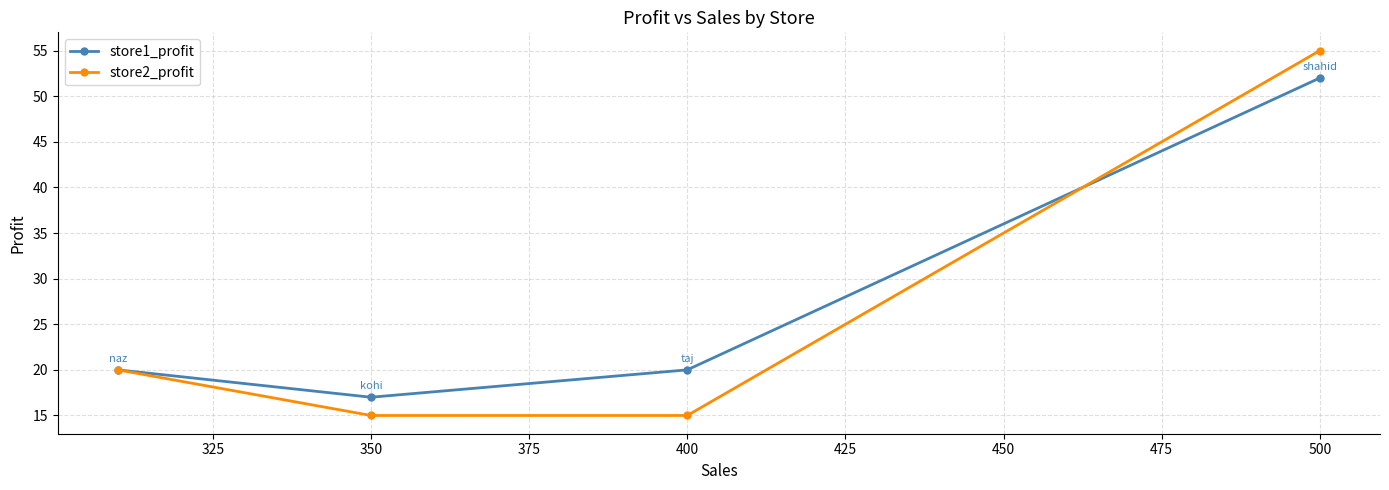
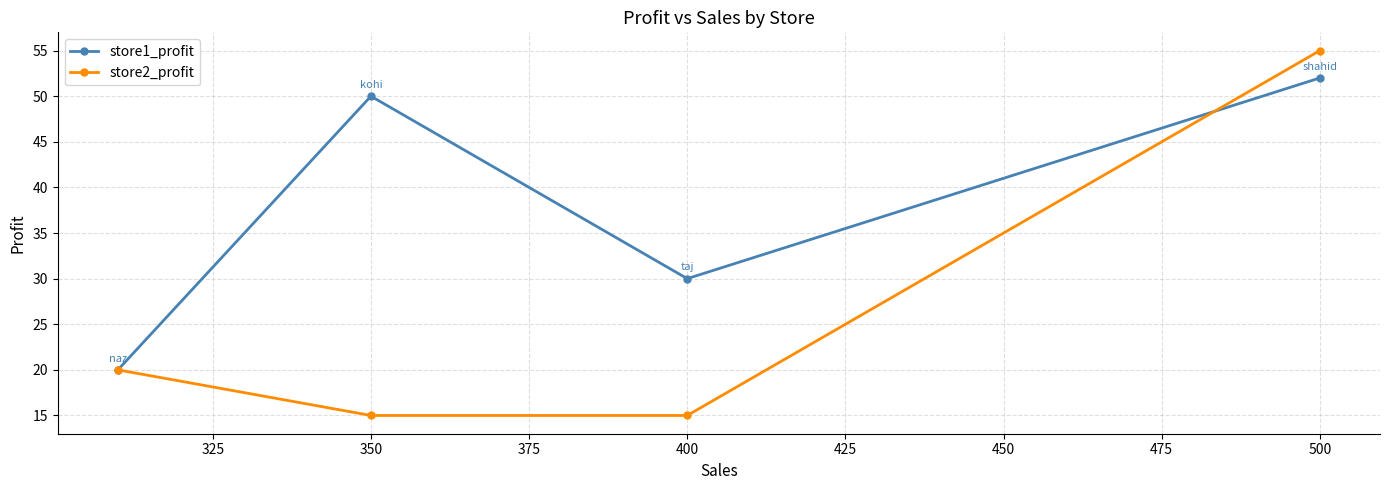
store1_profit, 350: 17 -> 50
store1_profit, 400: 20 -> 30
